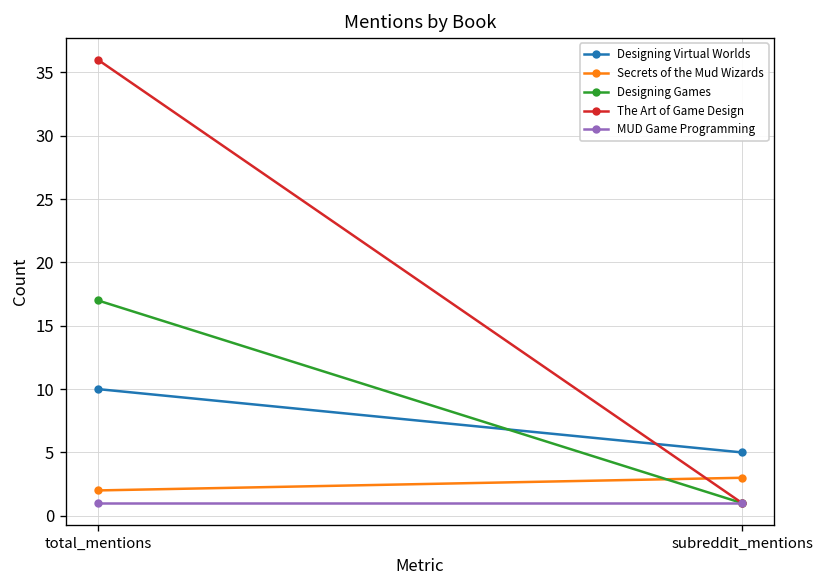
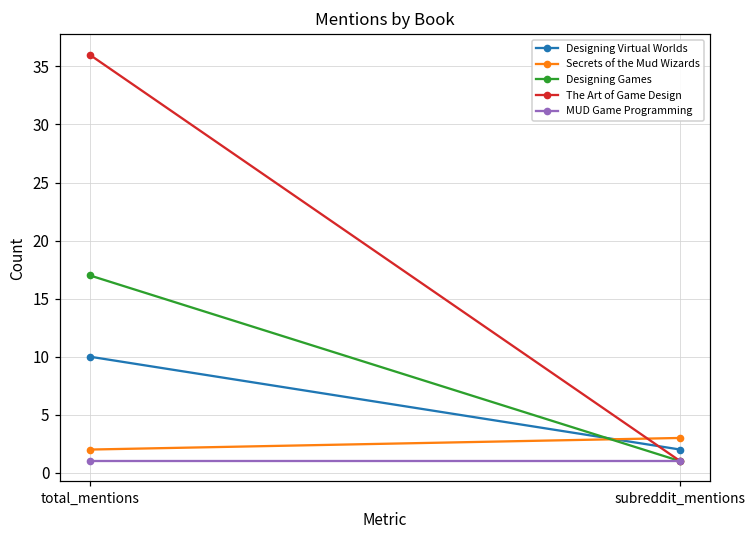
Designing Virtual Worlds, subreddit_mentions: 5 -> 2
